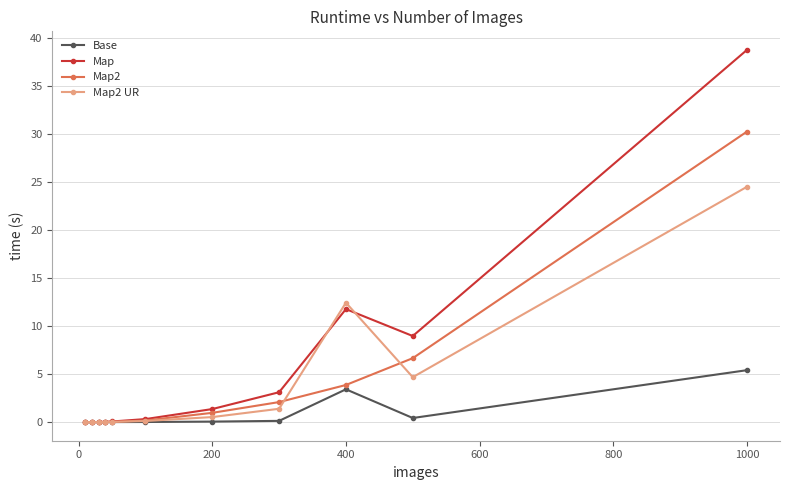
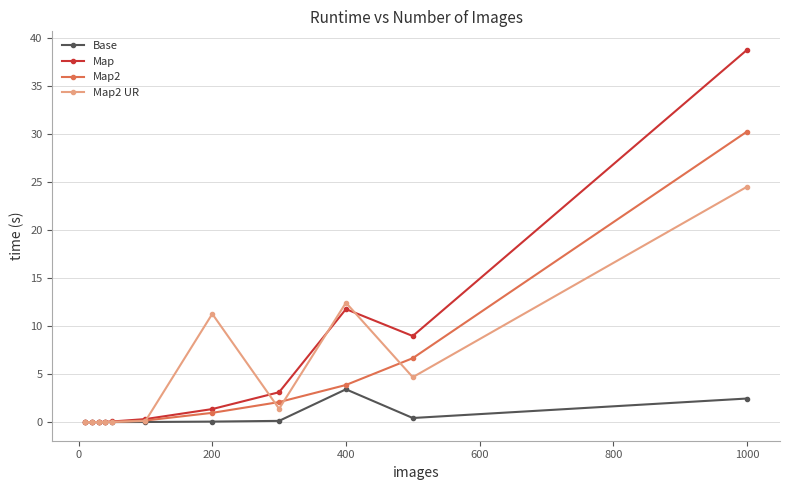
Map2 UR, 200: 1 -> 11
Base, 1000: 5 -> 2
